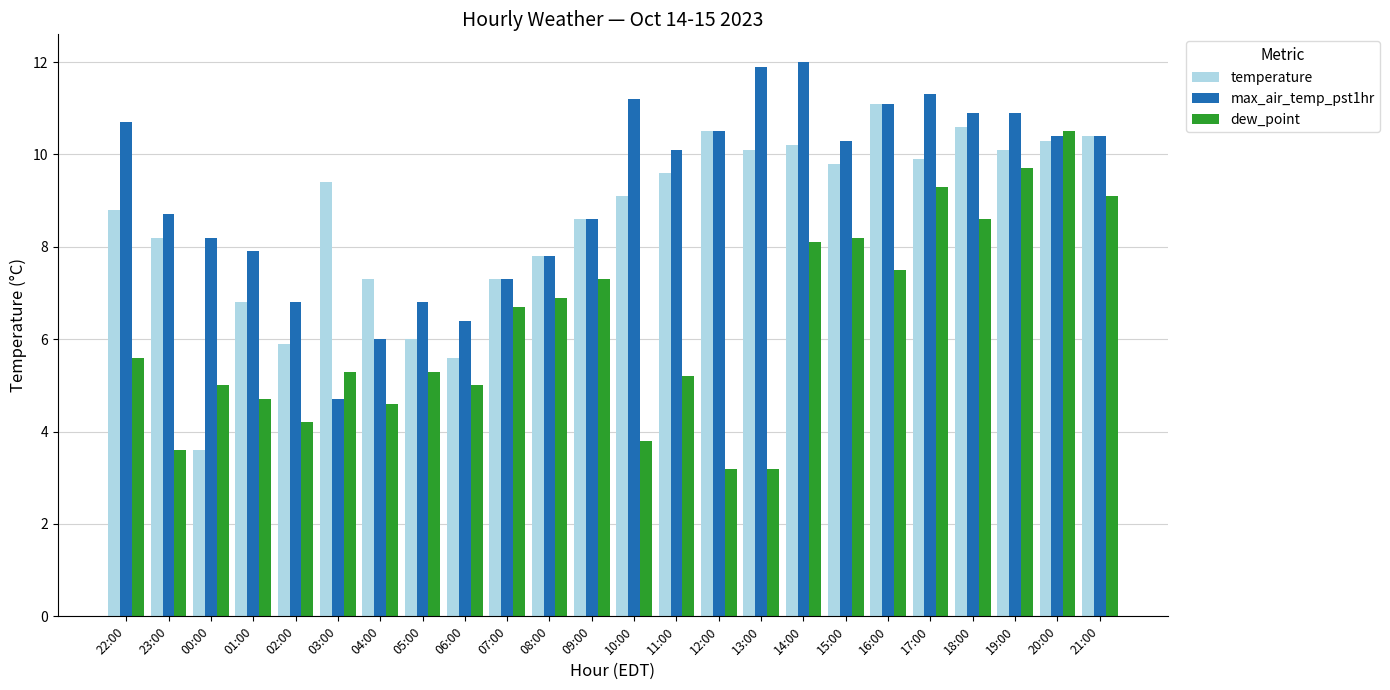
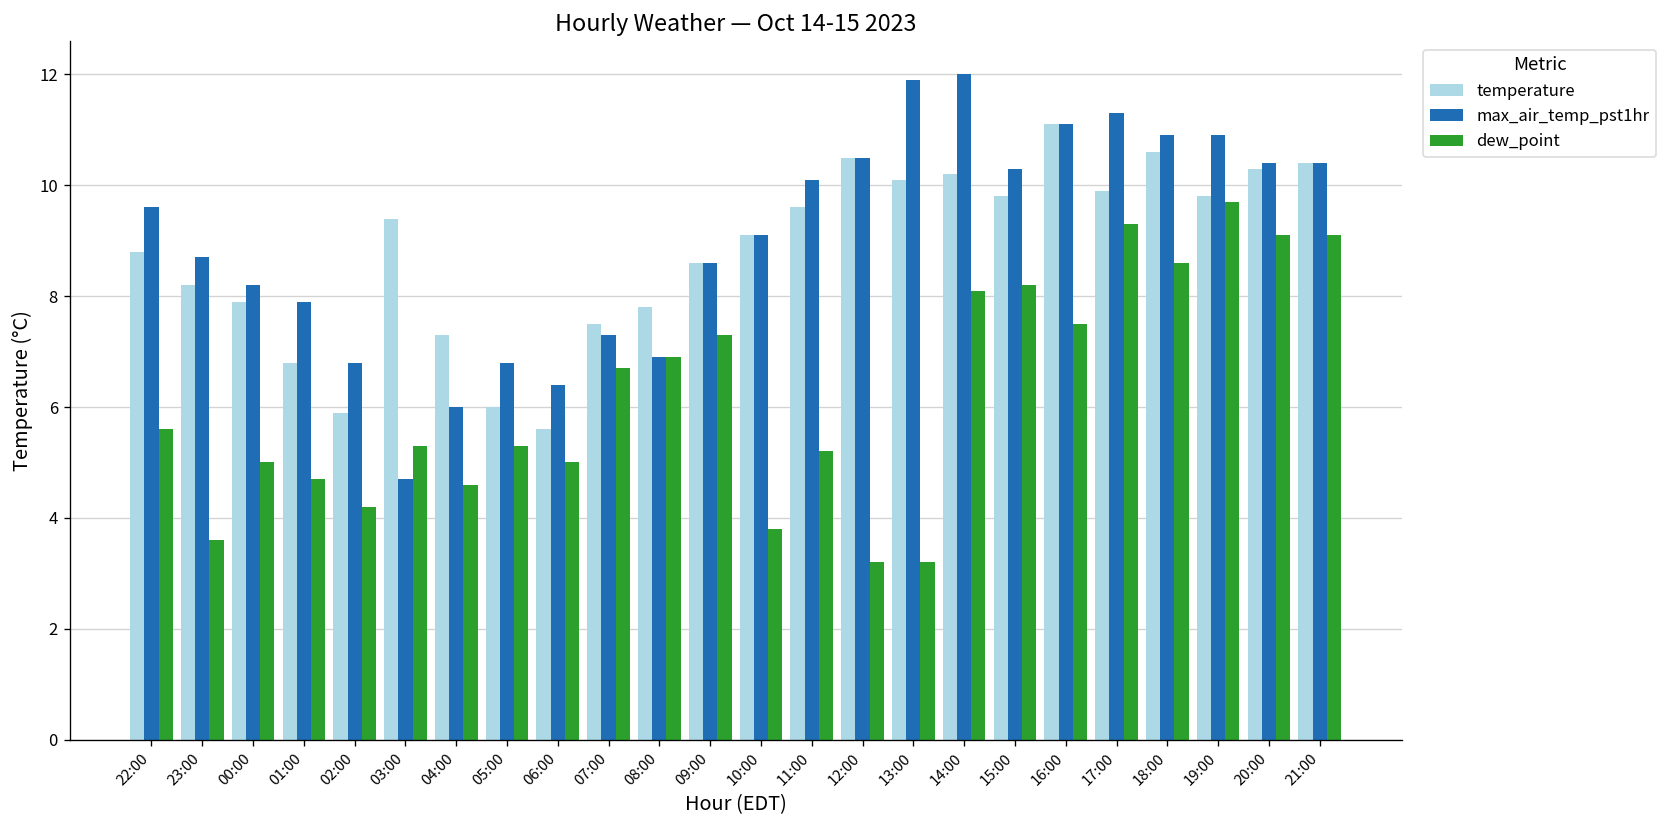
max_air_temp_pst1hr, 22:00: 10.7 -> 9.6
temperature, 00:00: 3.6 -> 7.9
temperature, 07:00: 7.3 -> 7.5
max_air_temp_pst1hr, 08:00: 7.8 -> 6.9
max_air_temp_pst1hr, 10:00: 11.2 -> 9.1
temperature, 19:00: 10.1 -> 9.8
dew_point, 20:00: 10.5 -> 9.1
